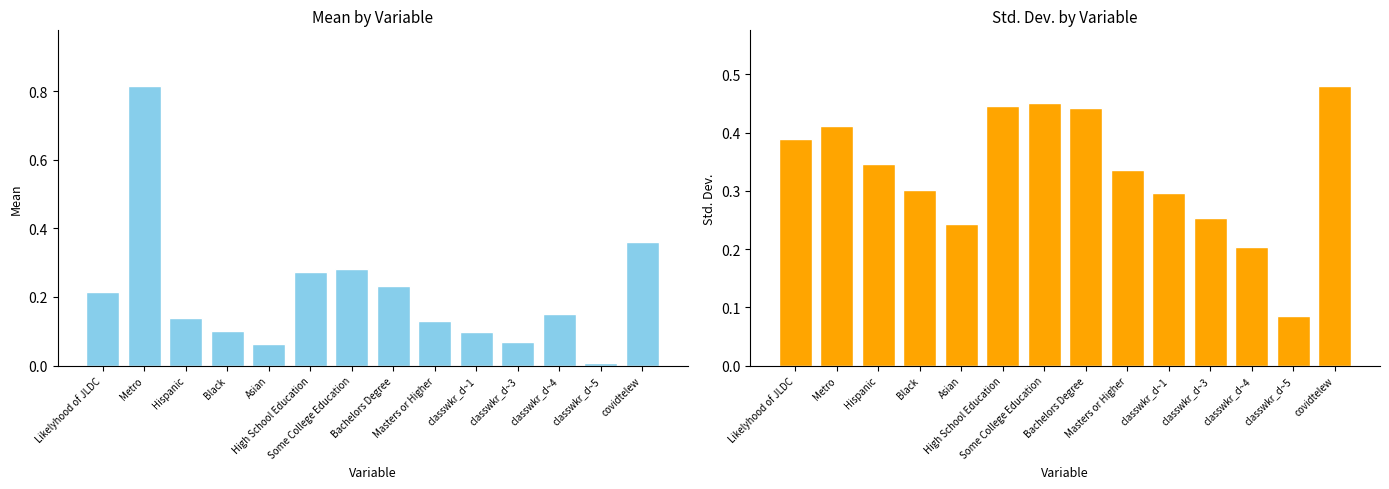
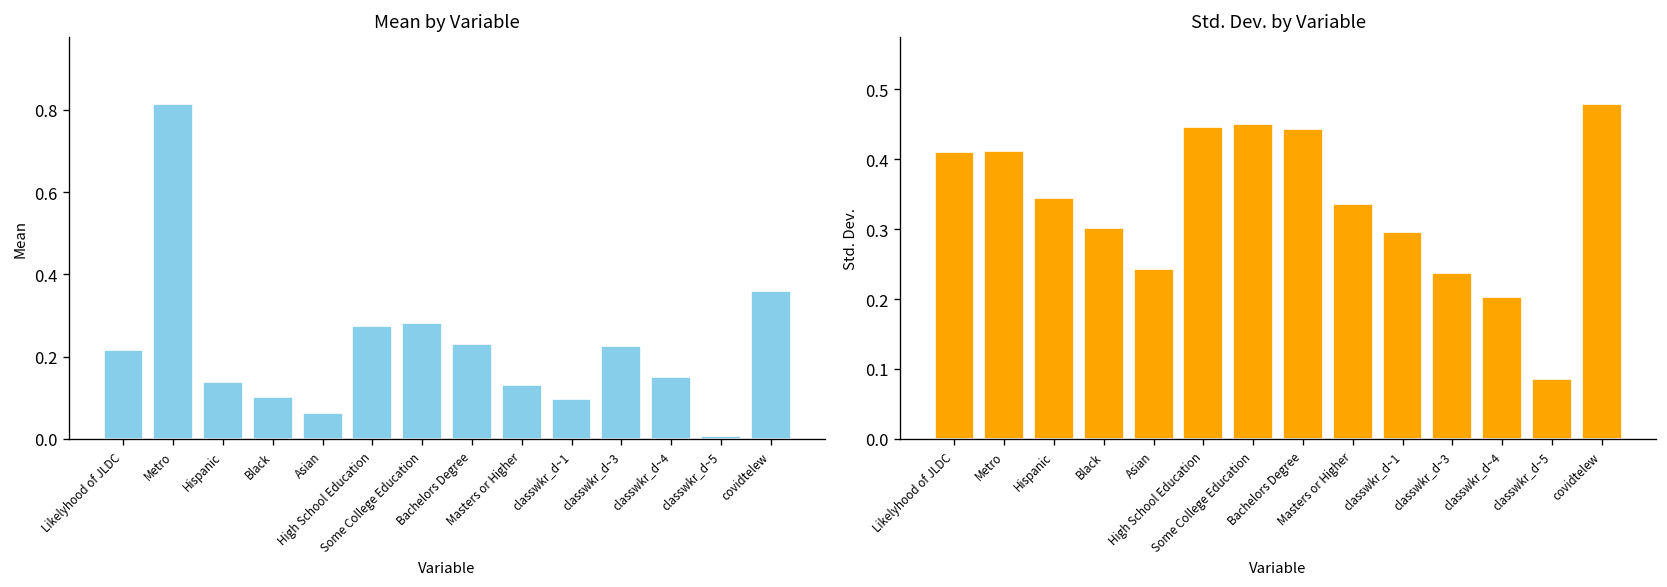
Mean by Variable, classwkr_d~3: 0.07 -> 0.23
Std. Dev. by Variable, Likelyhood of JLDC: 0.39 -> 0.41
Std. Dev. by Variable, classwkr_d~3: 0.25 -> 0.24
